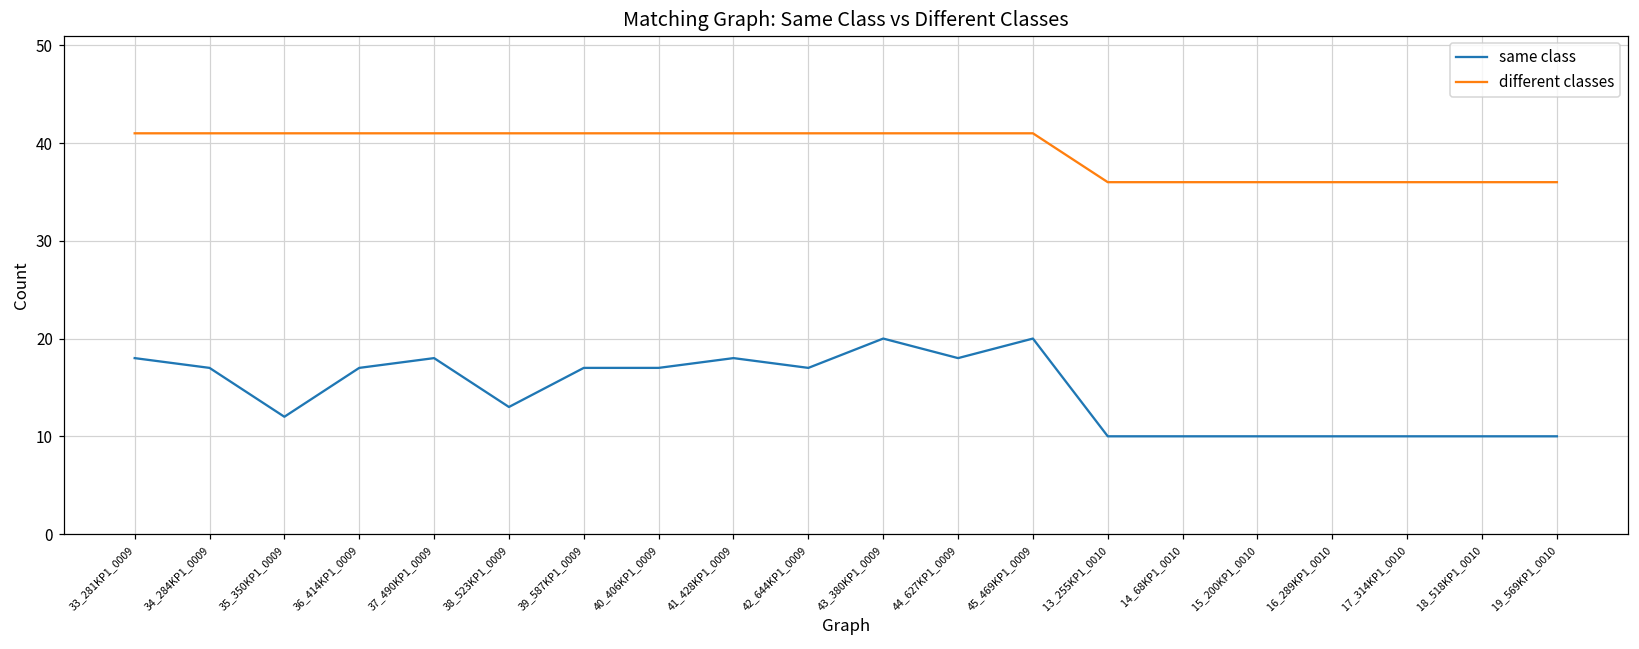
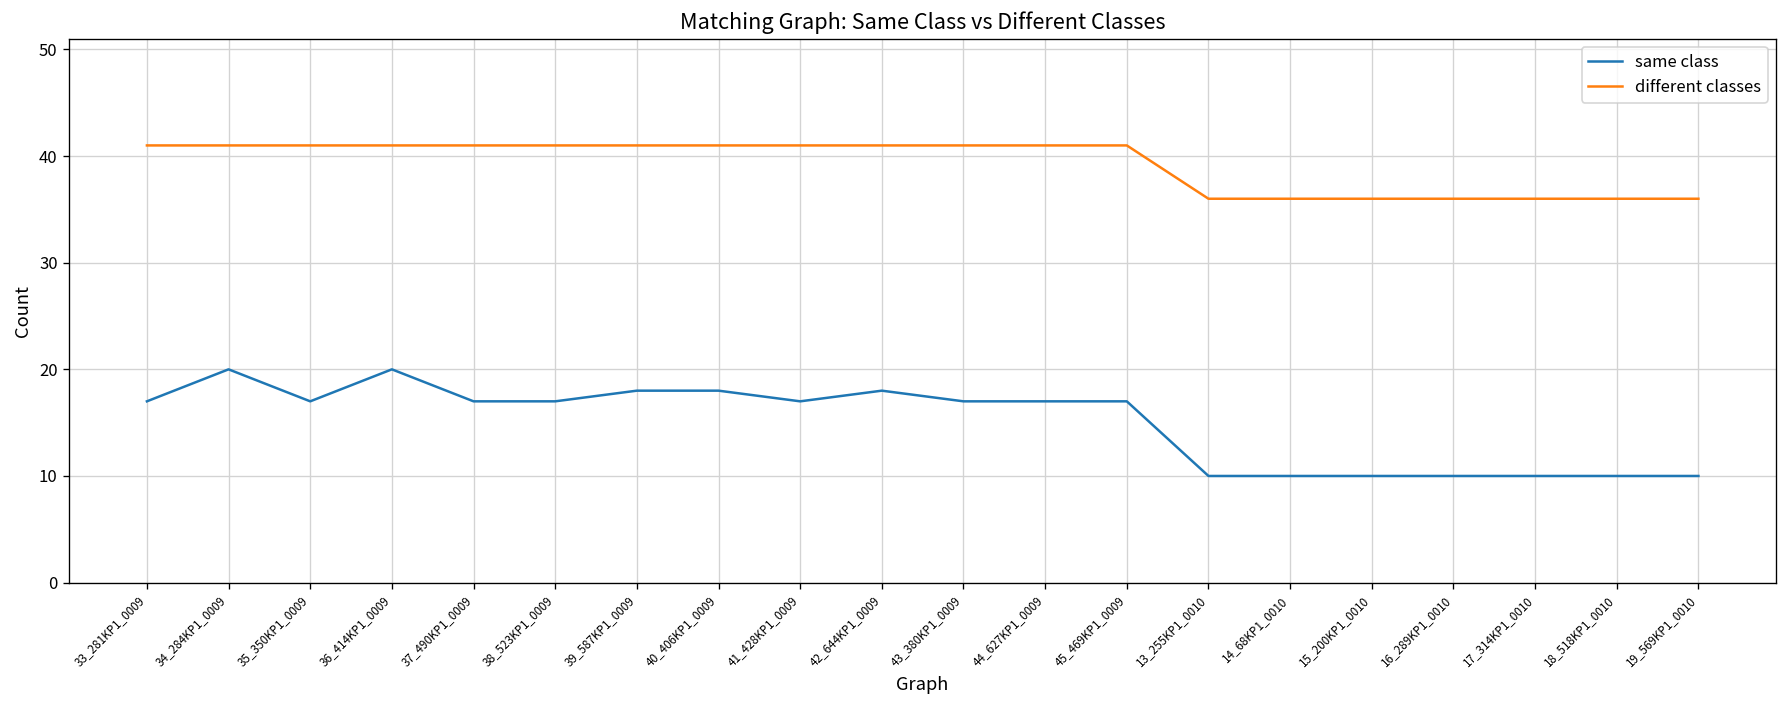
same class, 33_281KP1_0009: 18 -> 17
same class, 34_284KP1_0009: 17 -> 20
same class, 35_350KP1_0009: 12 -> 17
same class, 36_414KP1_0009: 17 -> 20
same class, 37_490KP1_0009: 18 -> 17
same class, 38_523KP1_0009: 13 -> 17
same class, 39_587KP1_0009: 17 -> 18
same class, 40_406KP1_0009: 17 -> 18
same class, 41_428KP1_0009: 18 -> 17
same class, 42_644KP1_0009: 17 -> 18
same class, 43_380KP1_0009: 20 -> 17
same class, 44_627KP1_0009: 18 -> 17
same class, 45_469KP1_0009: 20 -> 17
